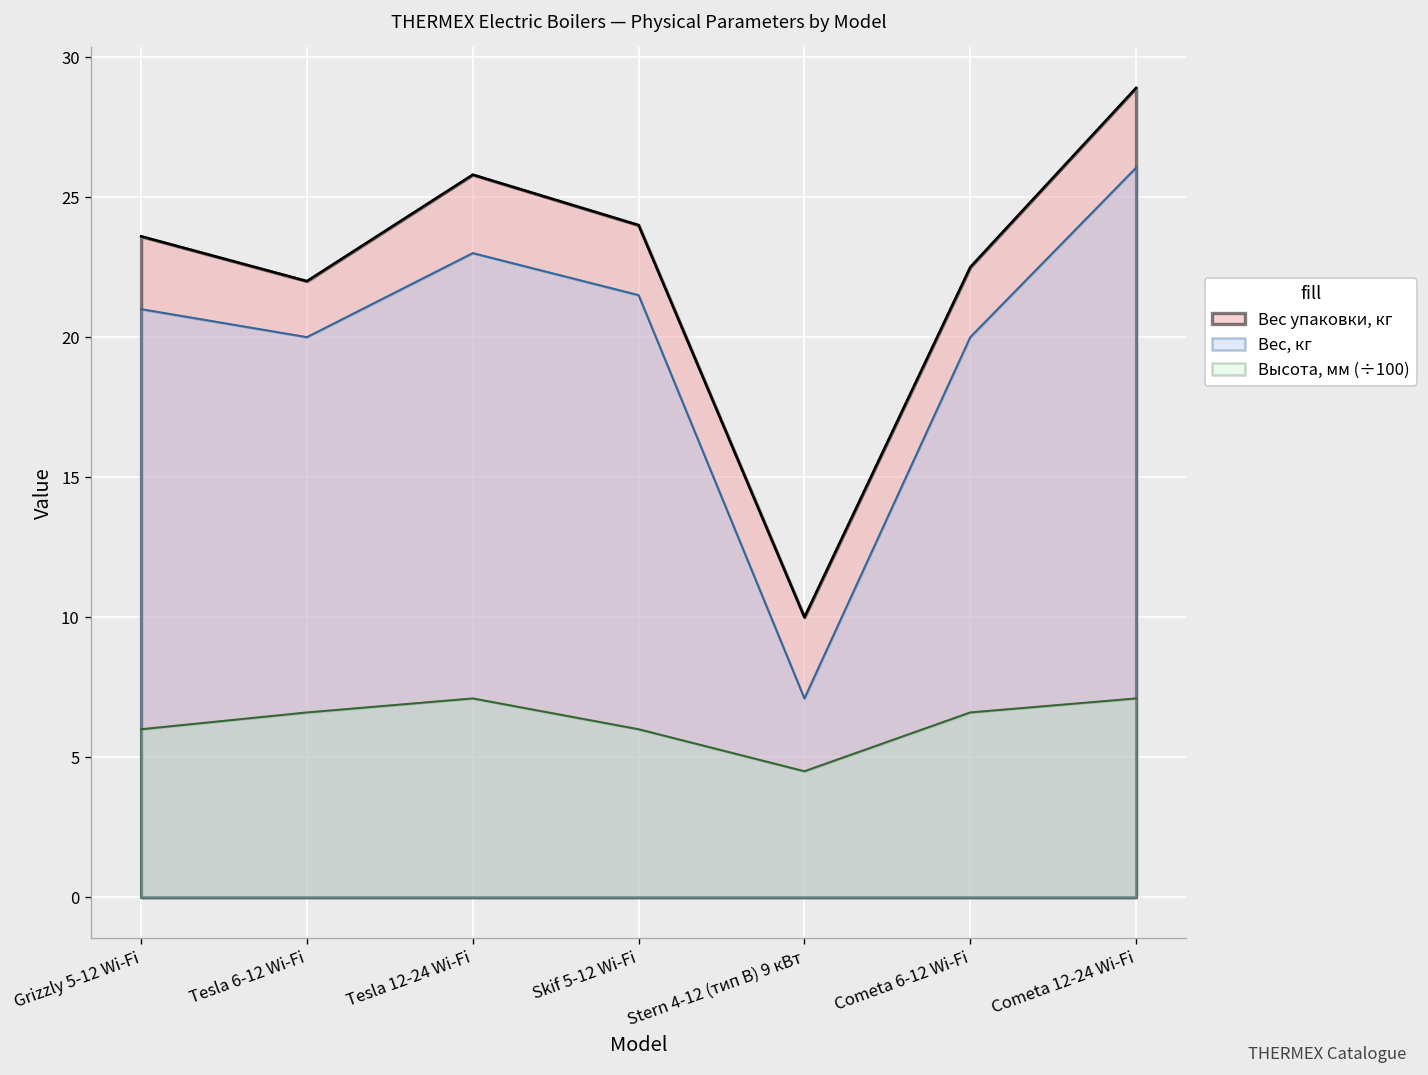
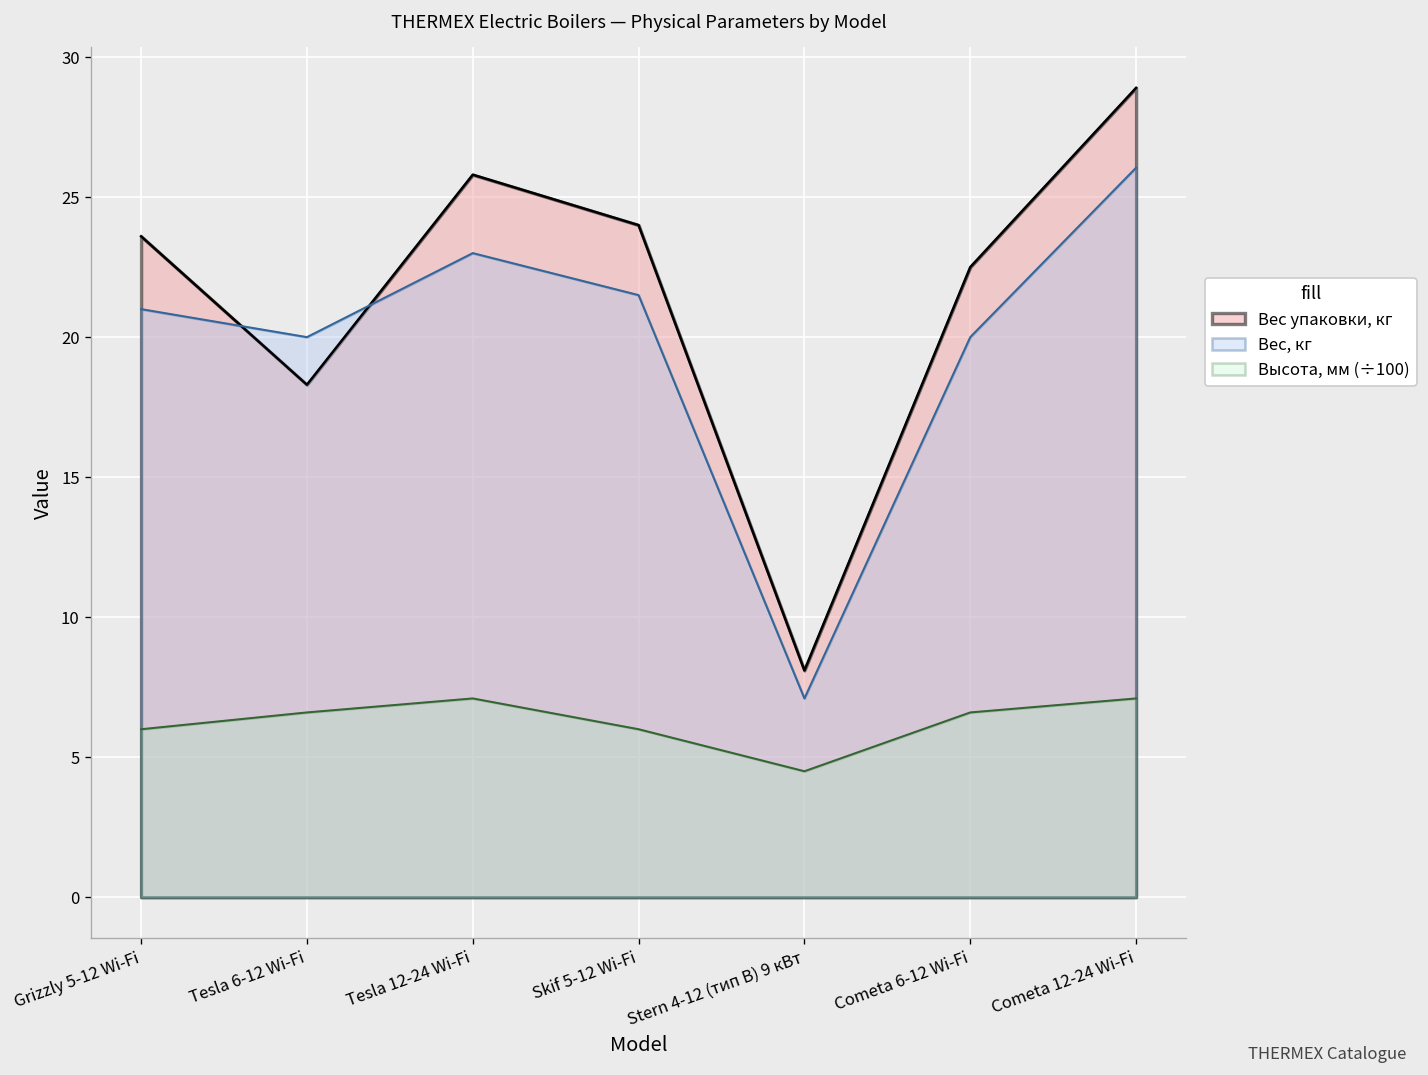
Вес упаковки, кг, Tesla 6-12 Wi-Fi: 22.0 -> 18.3
Вес упаковки, кг, Stern 4-12 (тип B) 9 кВт: 10.0 -> 8.1
